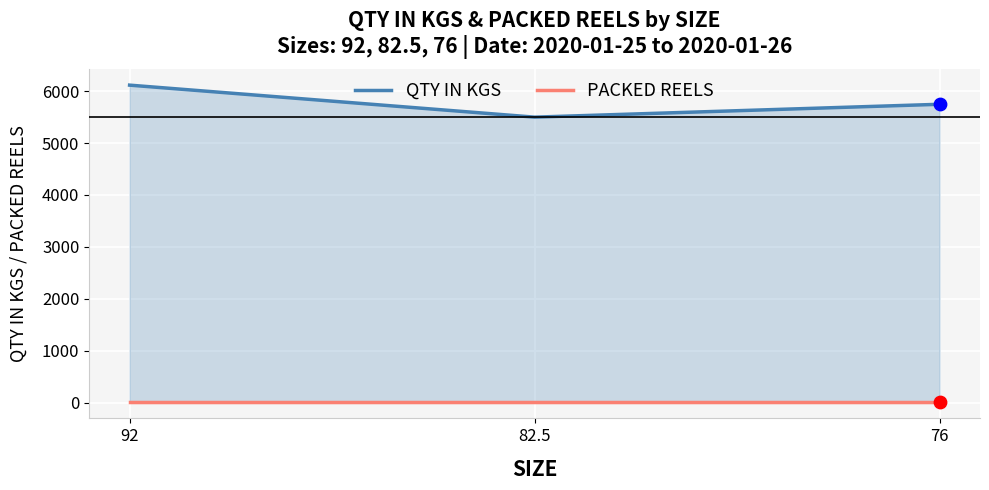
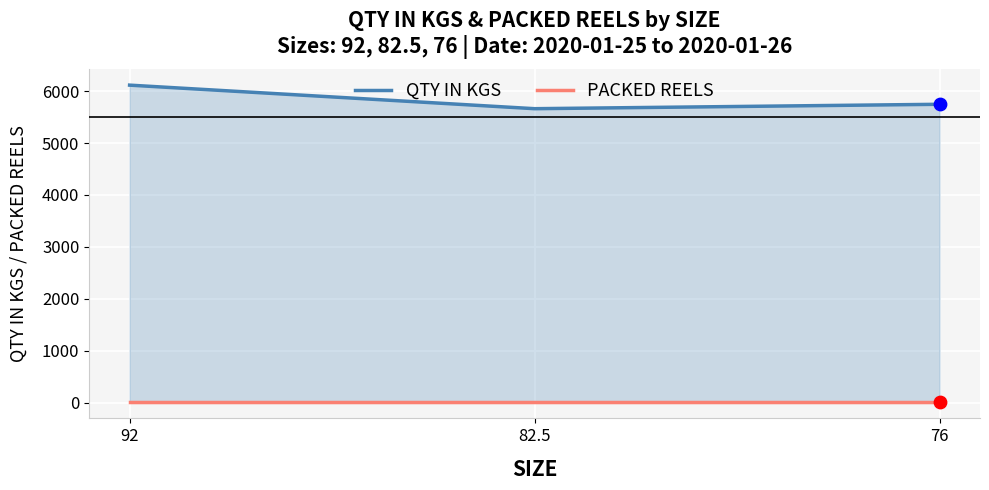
QTY IN KGS, 82.5: 5500 -> 5700
